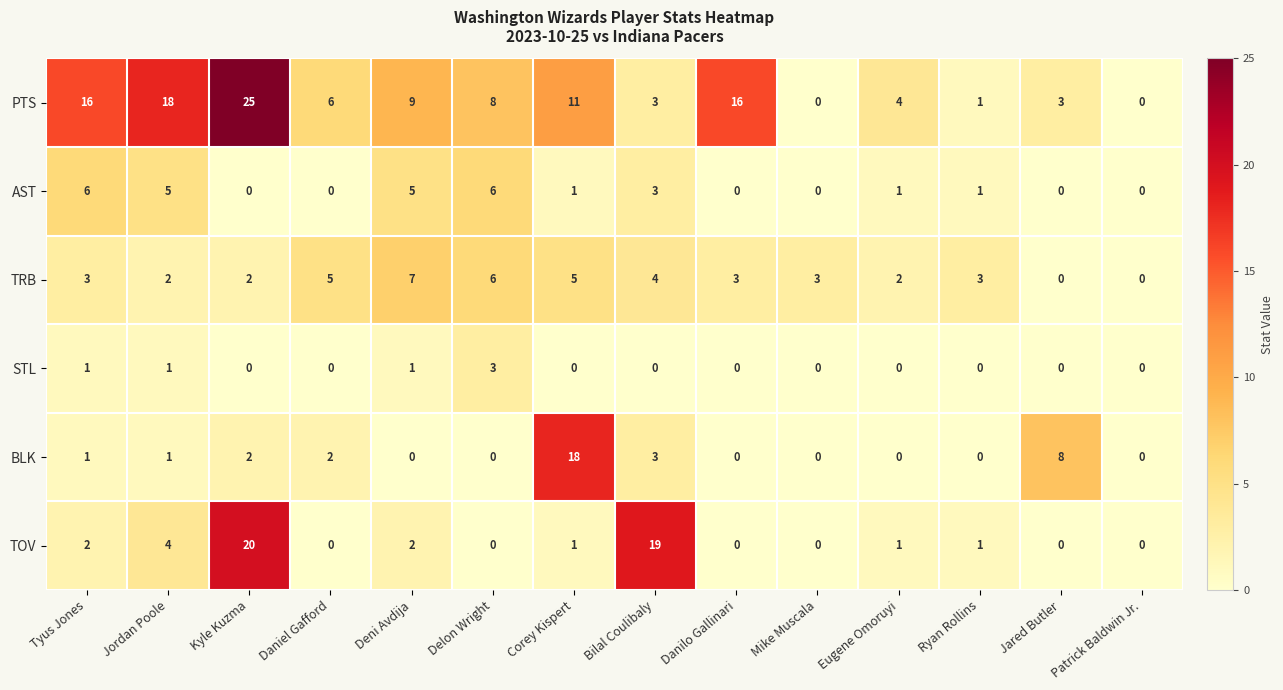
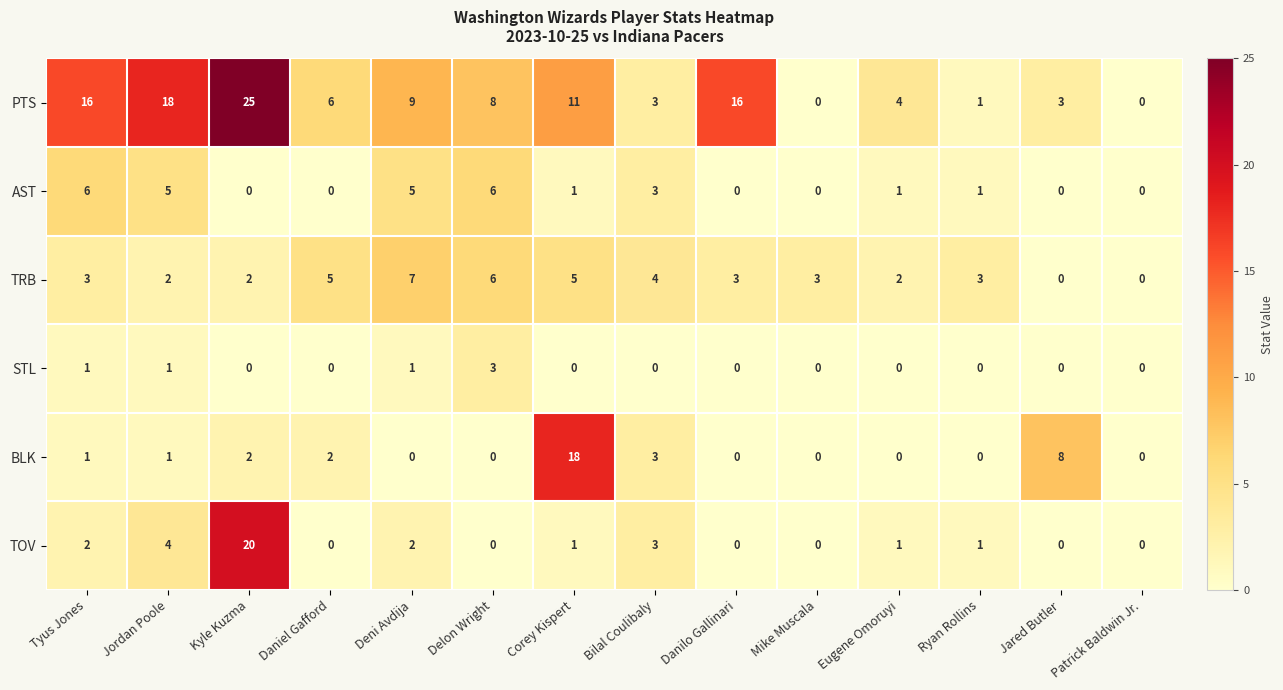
TOV, Bilal Coulibaly: 19 -> 3
